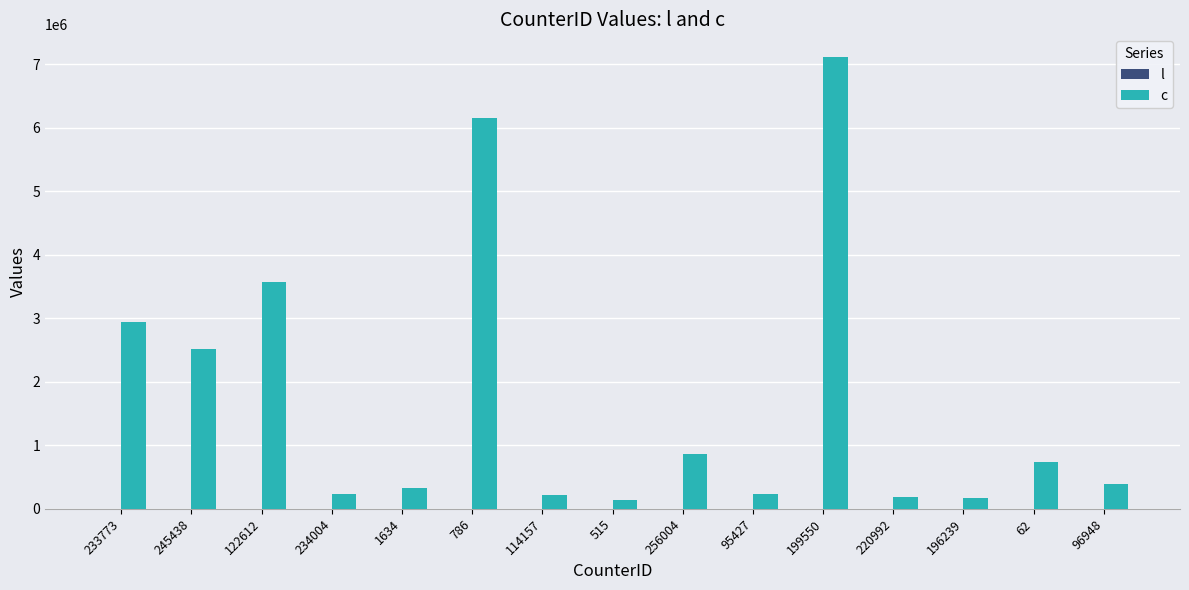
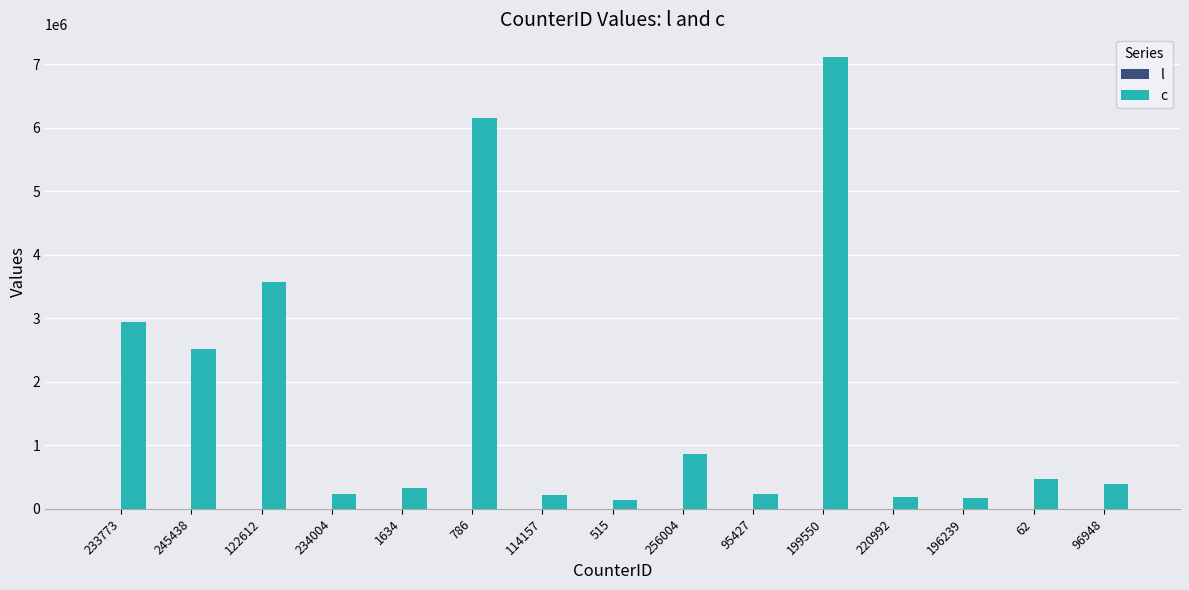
c, 62: 700000 -> 500000
